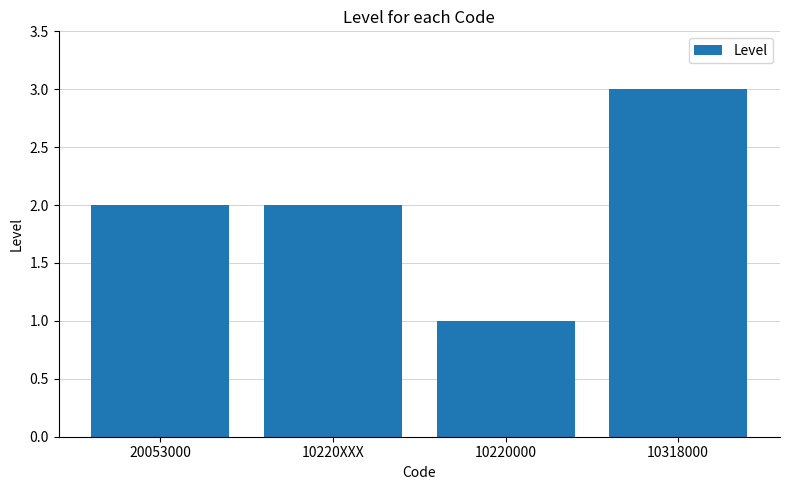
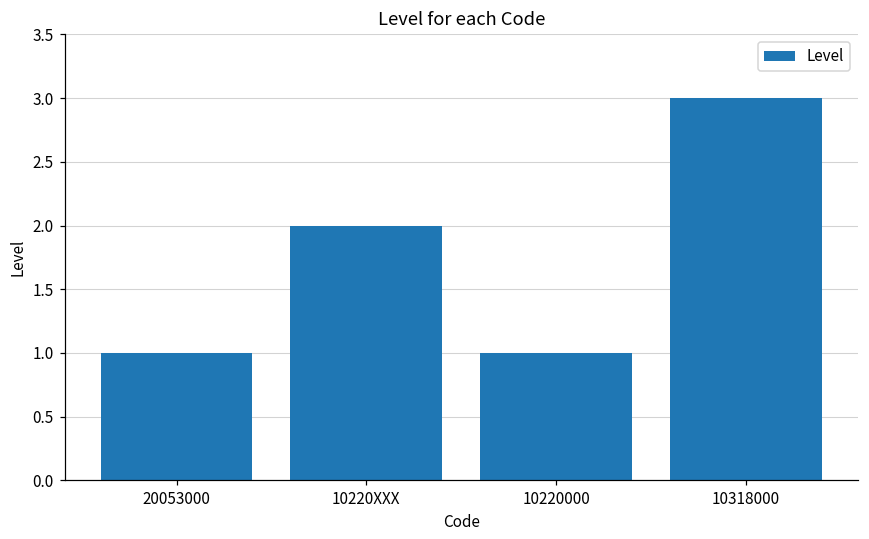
20053000: 2 -> 1
